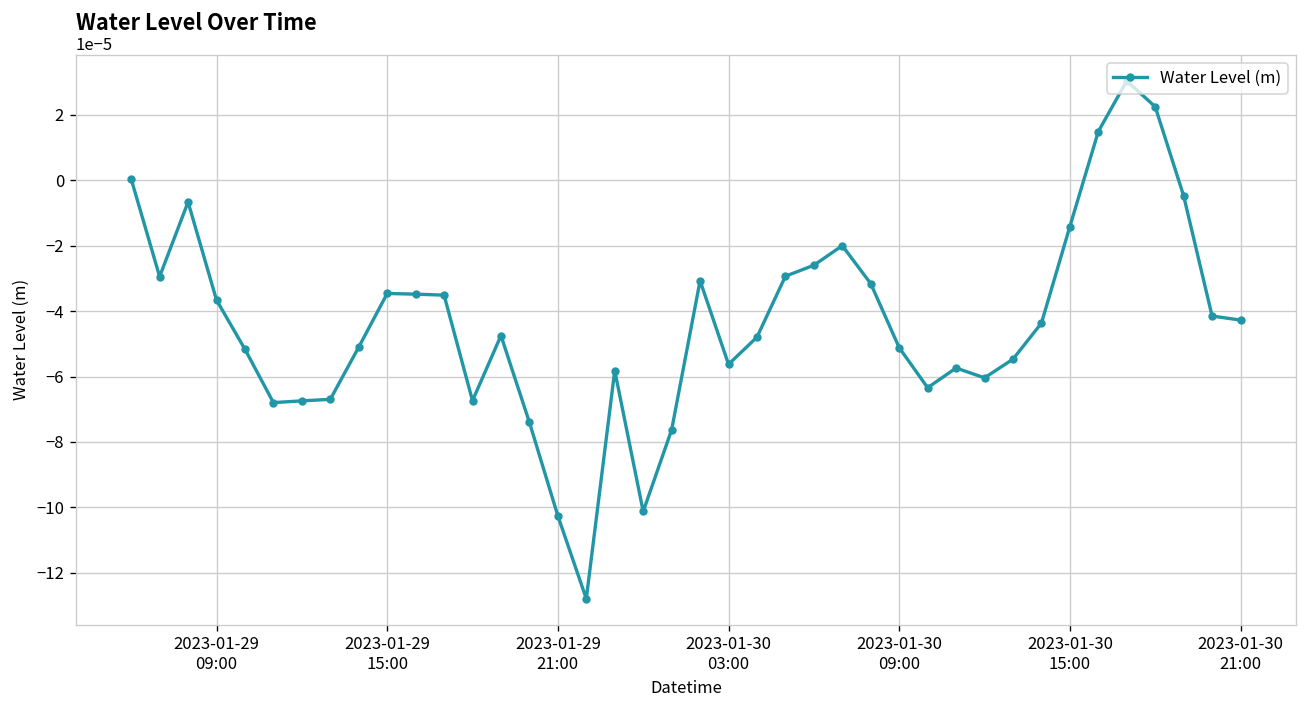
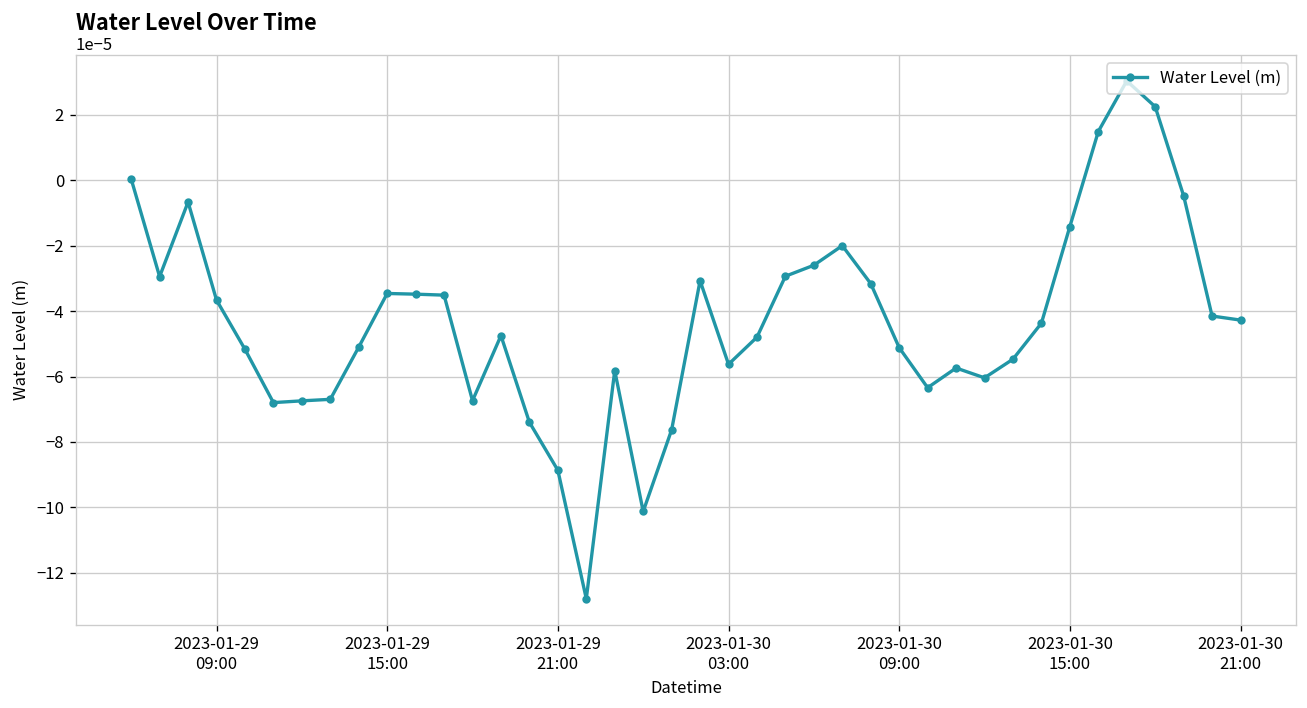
2023-01-29 21:00: -0.000103 -> -0.000089
